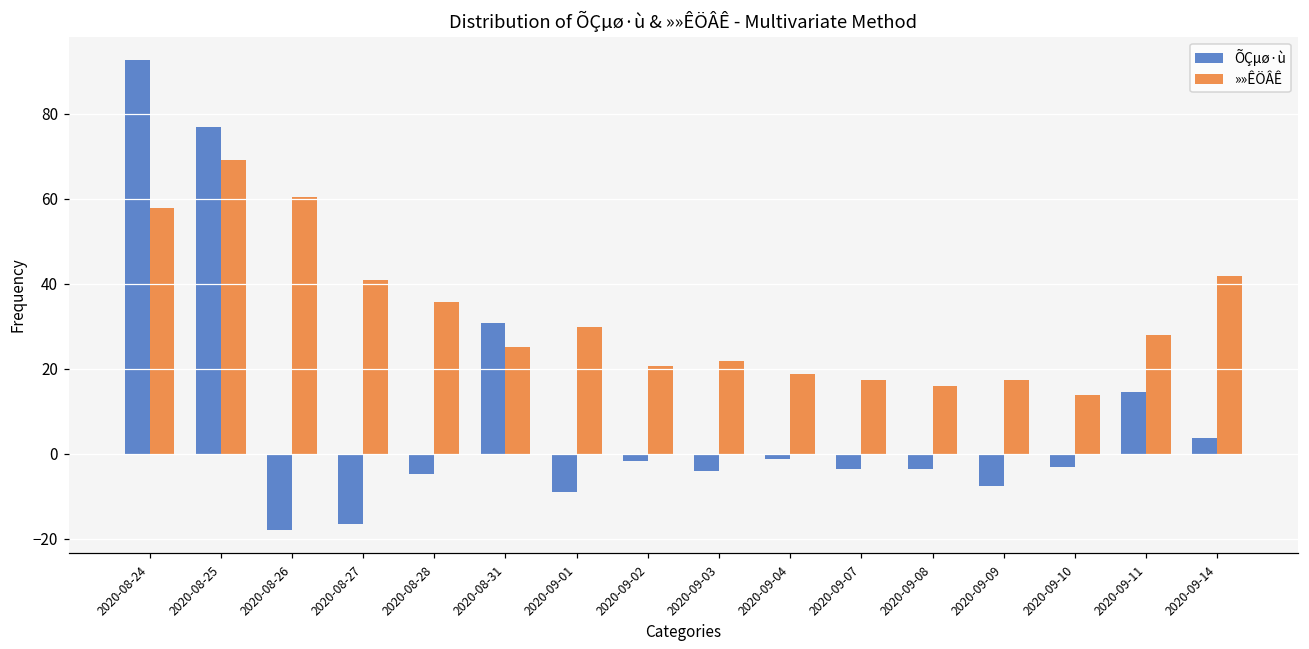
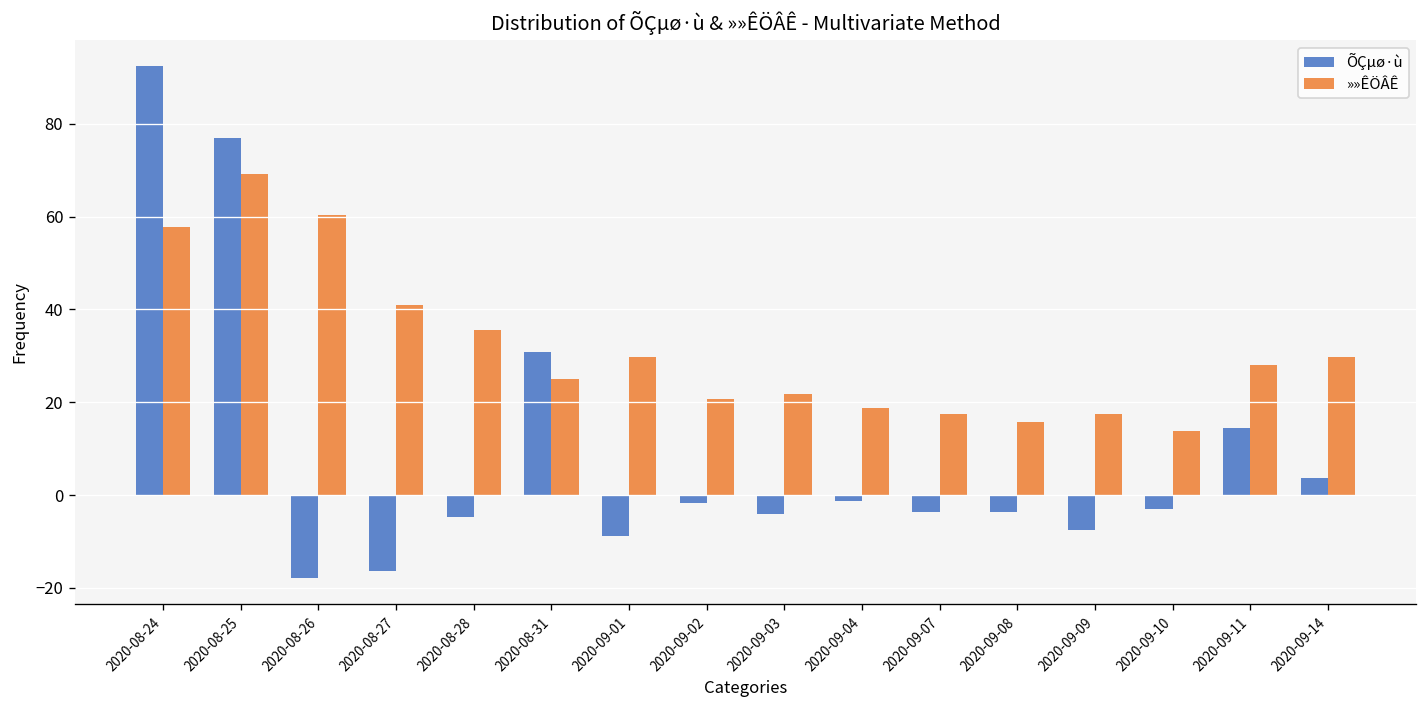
»»ÊÖÂÊ, 2020-09-14: 42 -> 30
